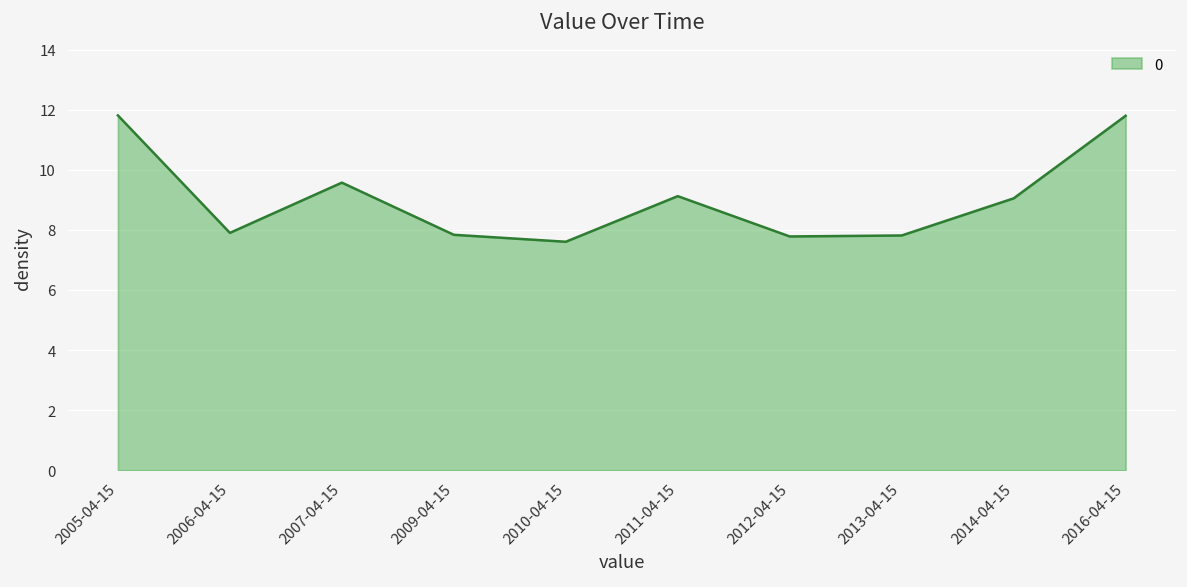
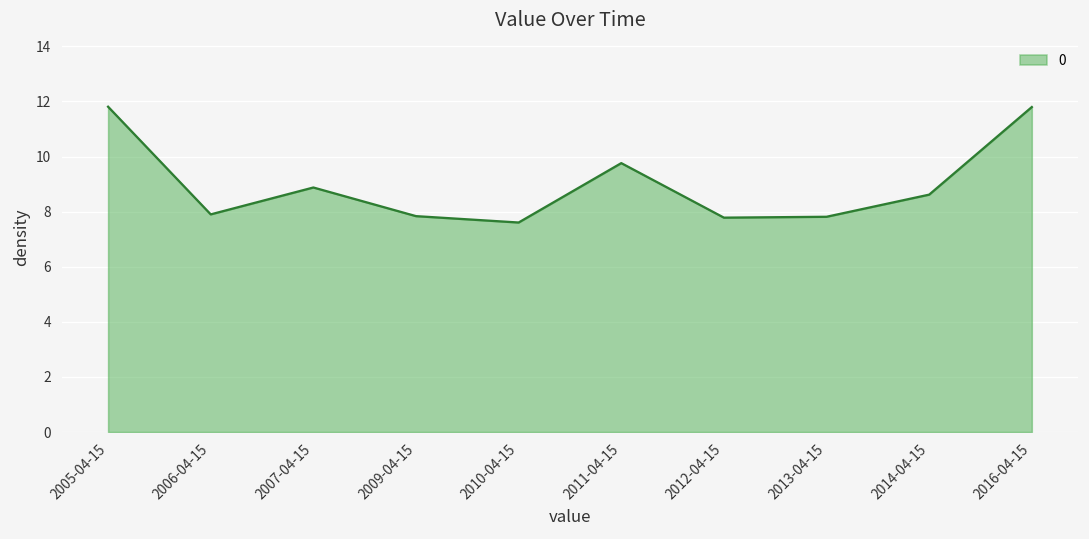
2007-04-15: 9.6 -> 8.9
2011-04-15: 9.1 -> 9.8
2014-04-15: 9.0 -> 8.6
